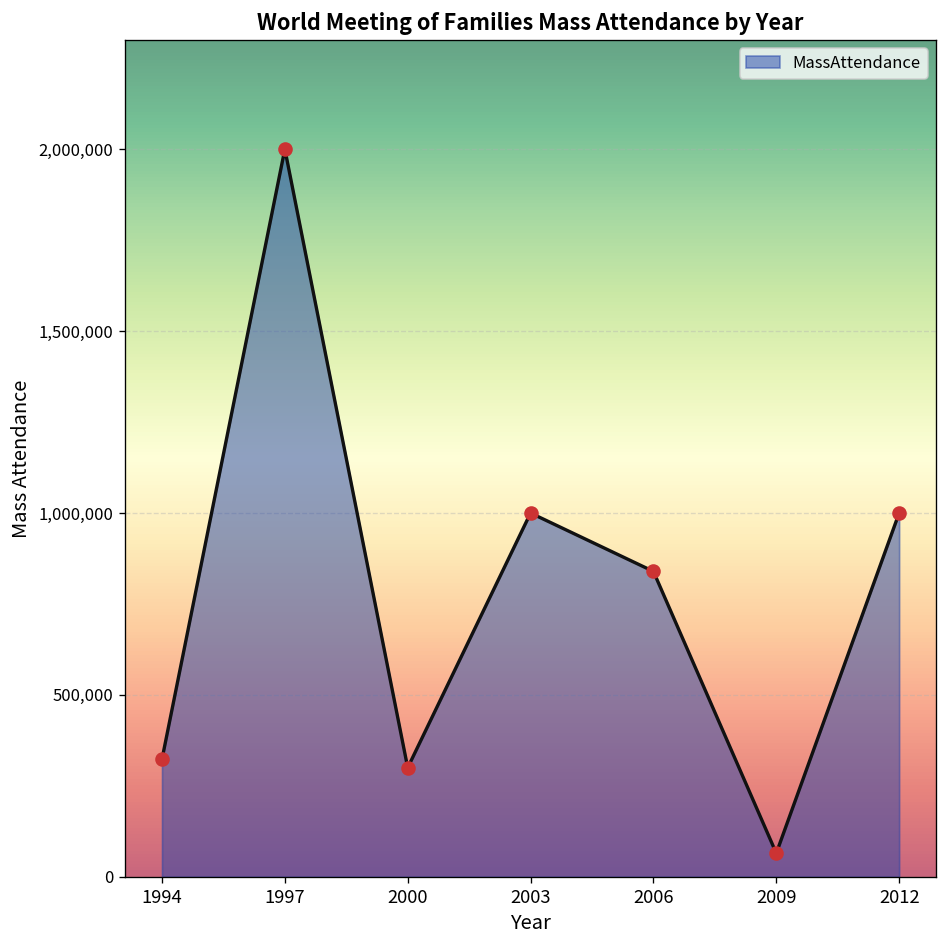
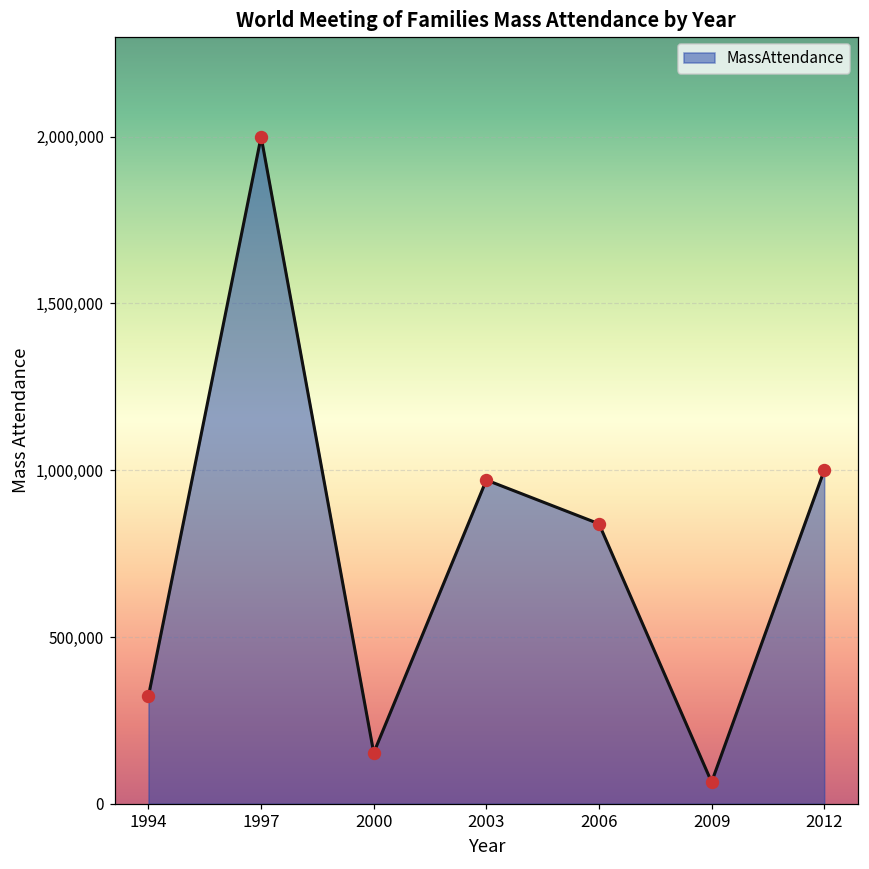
2000: 300,000 -> 150,000
2003: 1,000,000 -> 970,000
